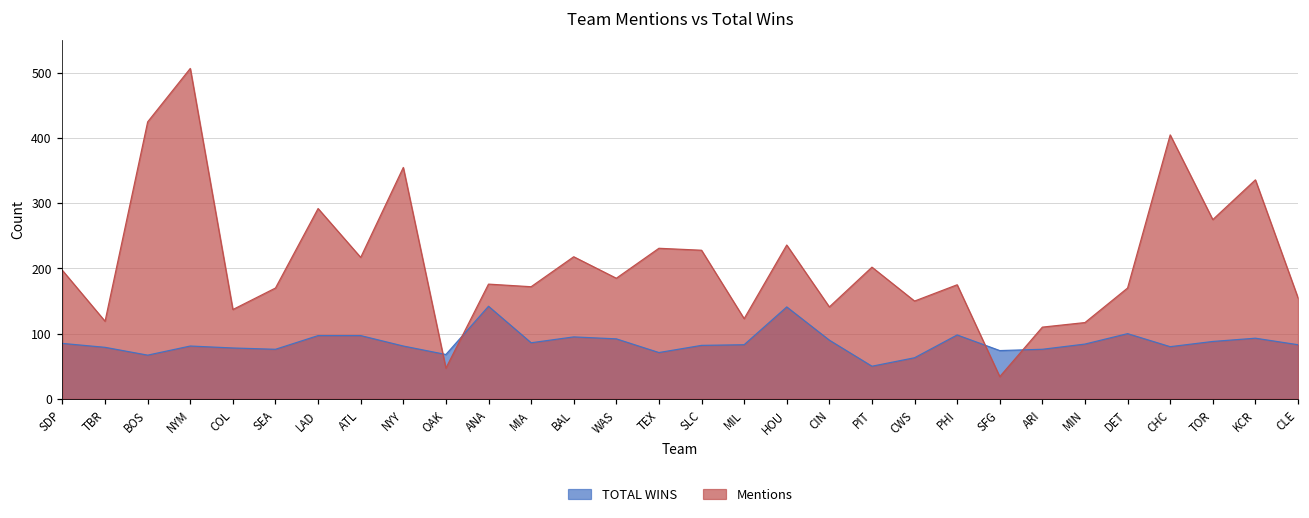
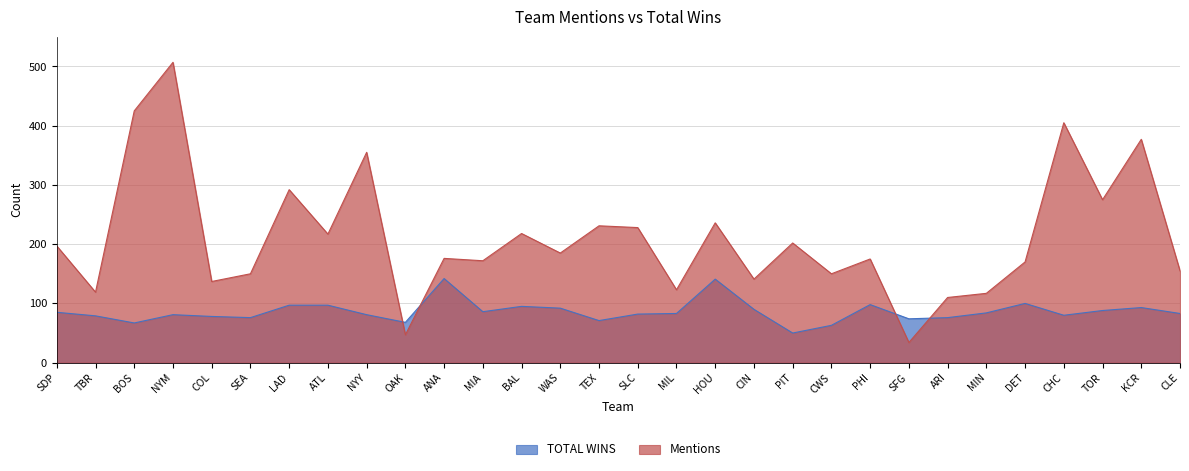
Mentions, SEA: 170 -> 150
Mentions, KCR: 340 -> 380
